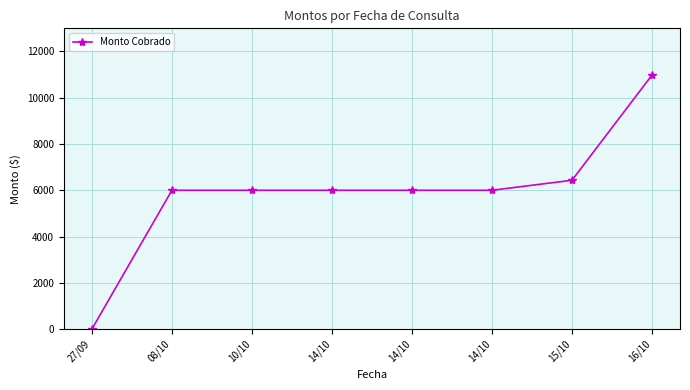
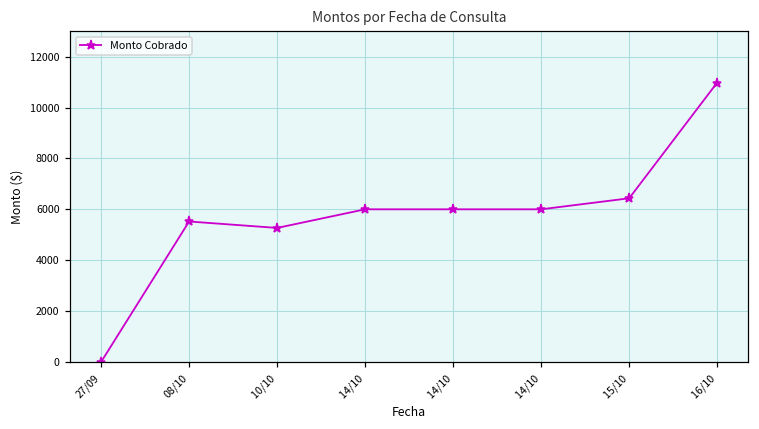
08/10: 6000 -> 5500
10/10: 6000 -> 5300
